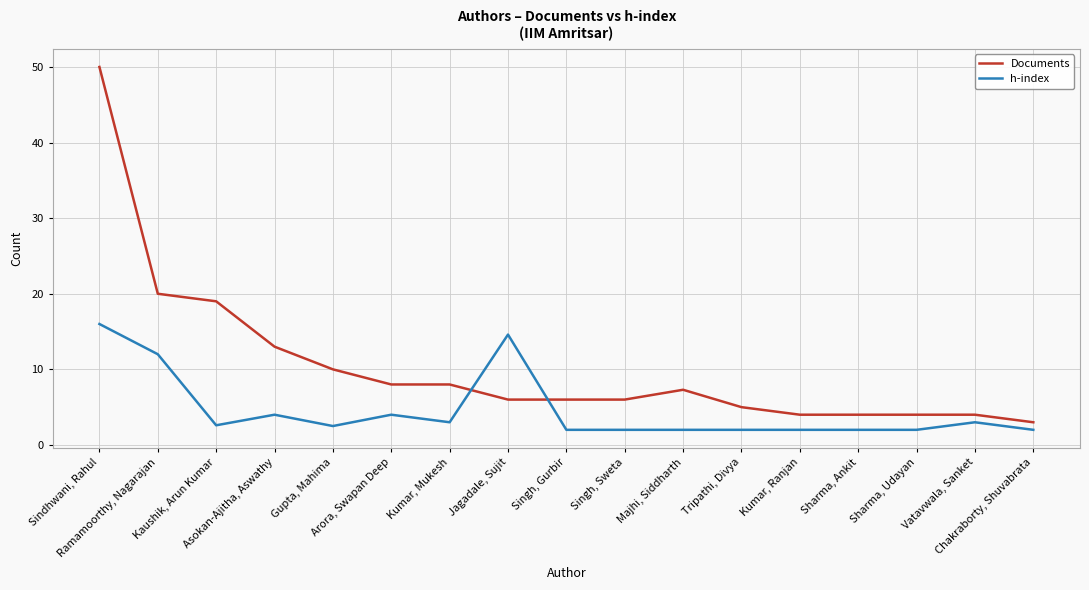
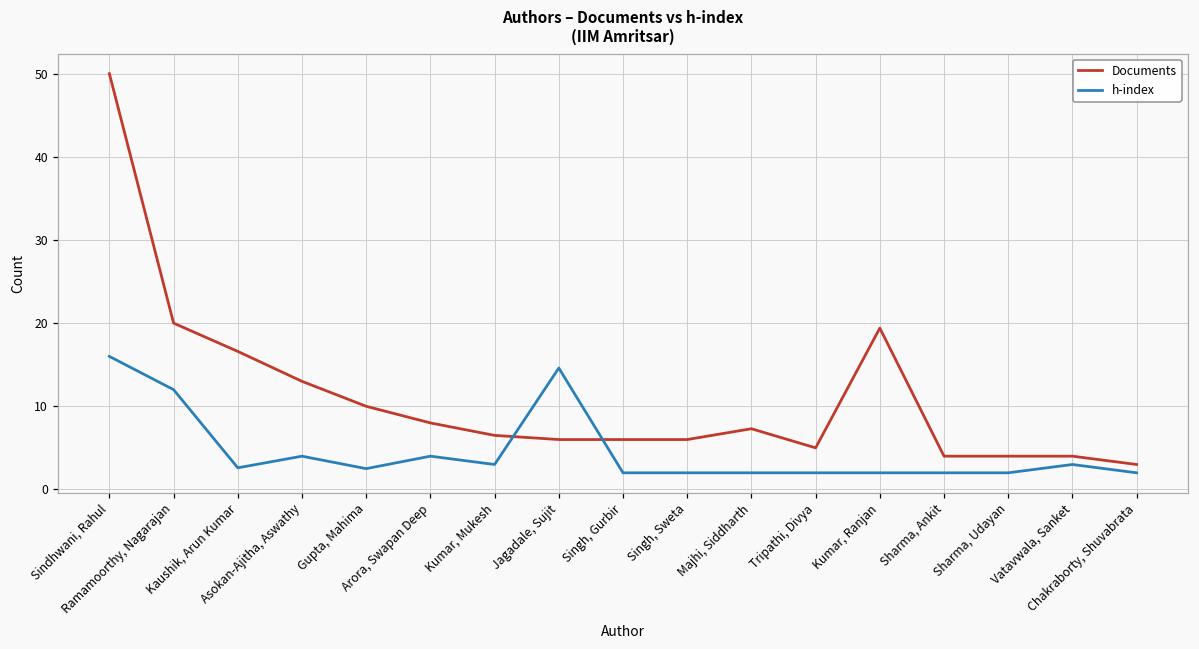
Documents, Kaushik, Arun Kumar: 19 -> 17
Documents, Kumar, Mukesh: 8 -> 7
Documents, Kumar, Ranjan: 4 -> 19
